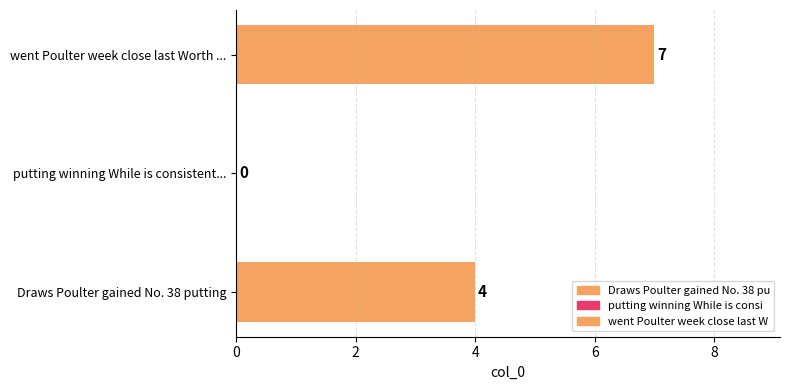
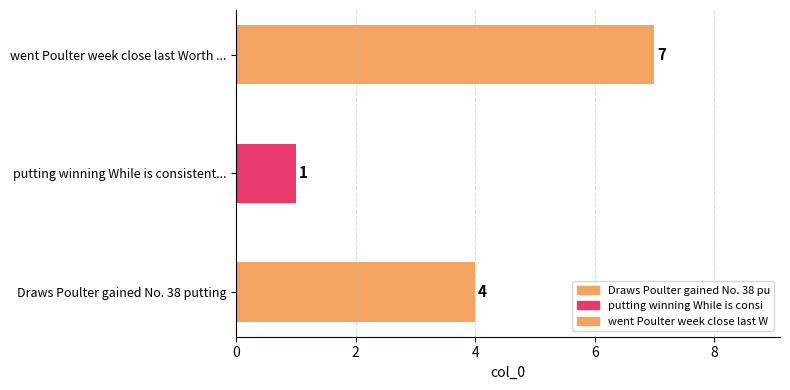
putting winning While is consistent...: 0 -> 1
